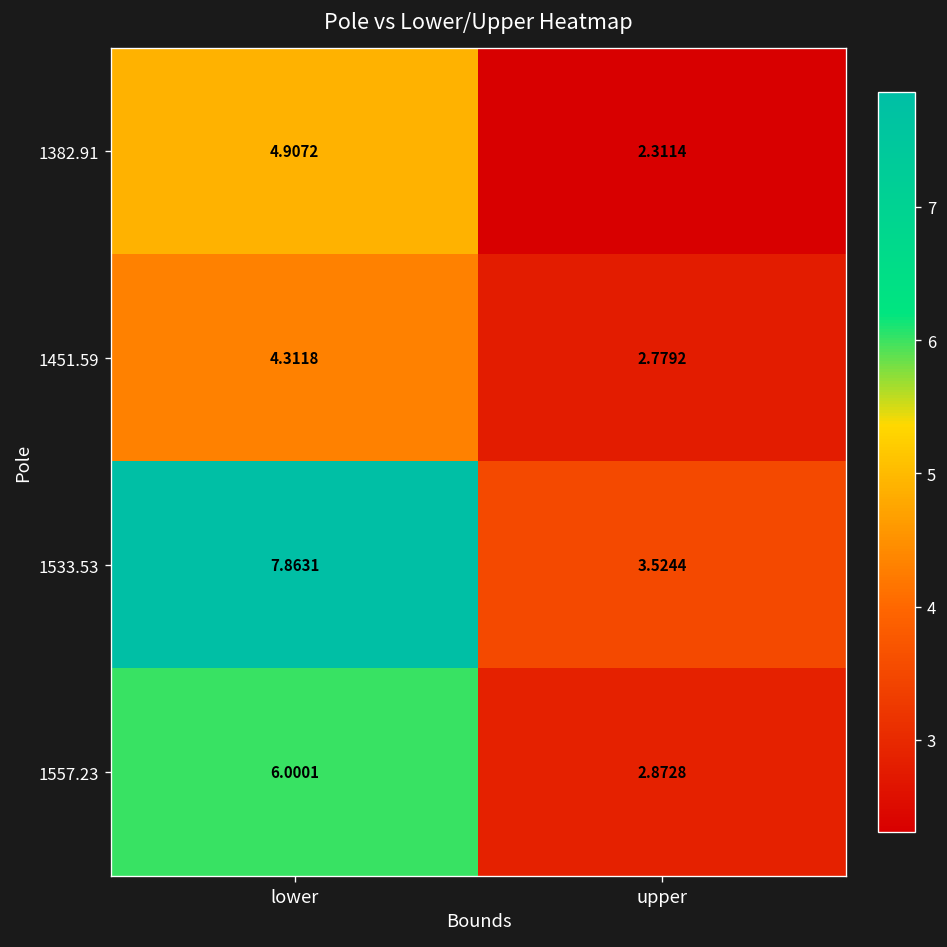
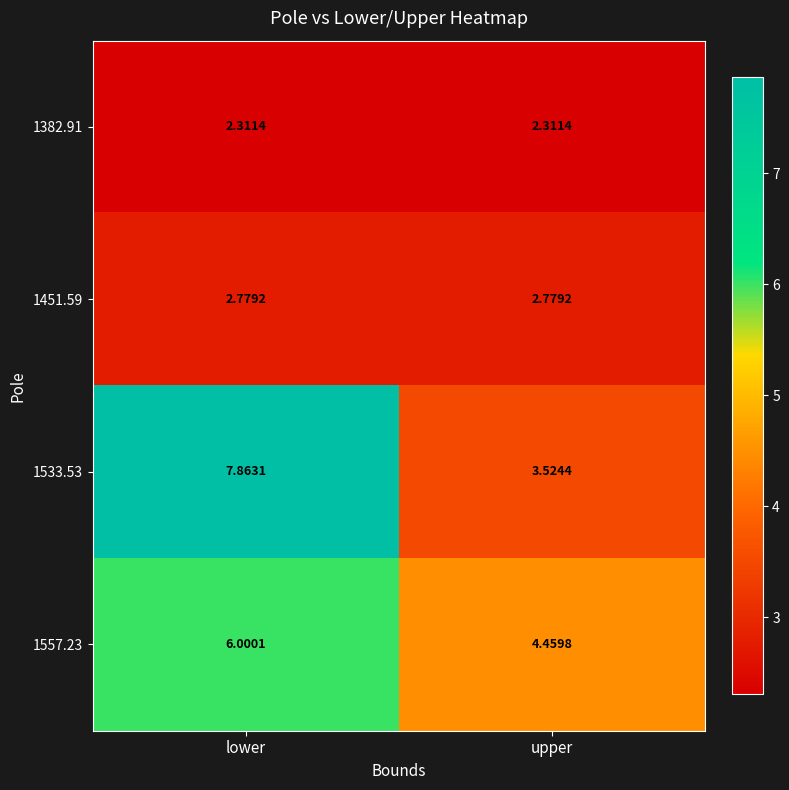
1382.91, lower: 4.9072 -> 2.3114
1451.59, lower: 4.3118 -> 2.7792
1557.23, upper: 2.8728 -> 4.4598
